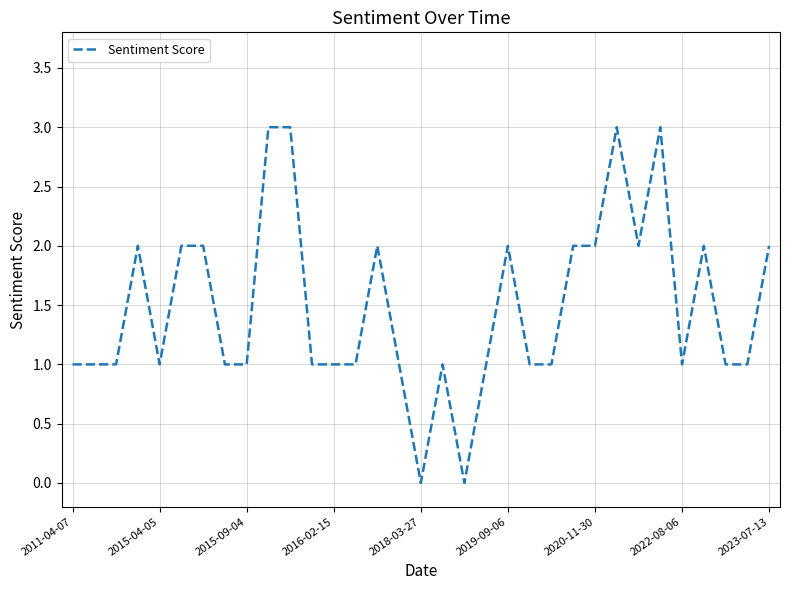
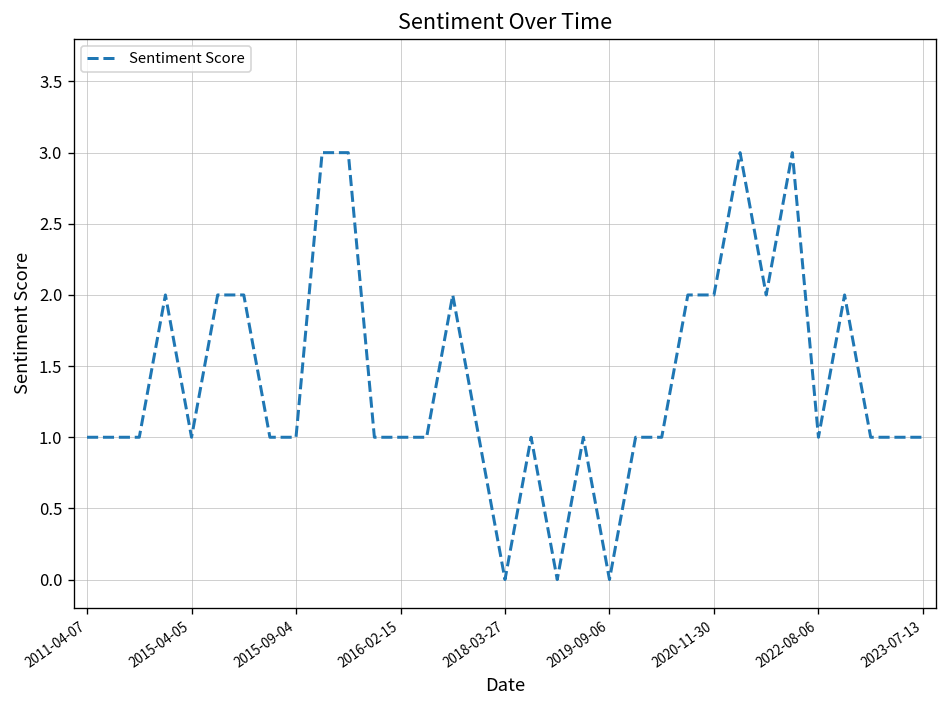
2019-09-06: 2 -> 0
2023-07-13: 2 -> 1
